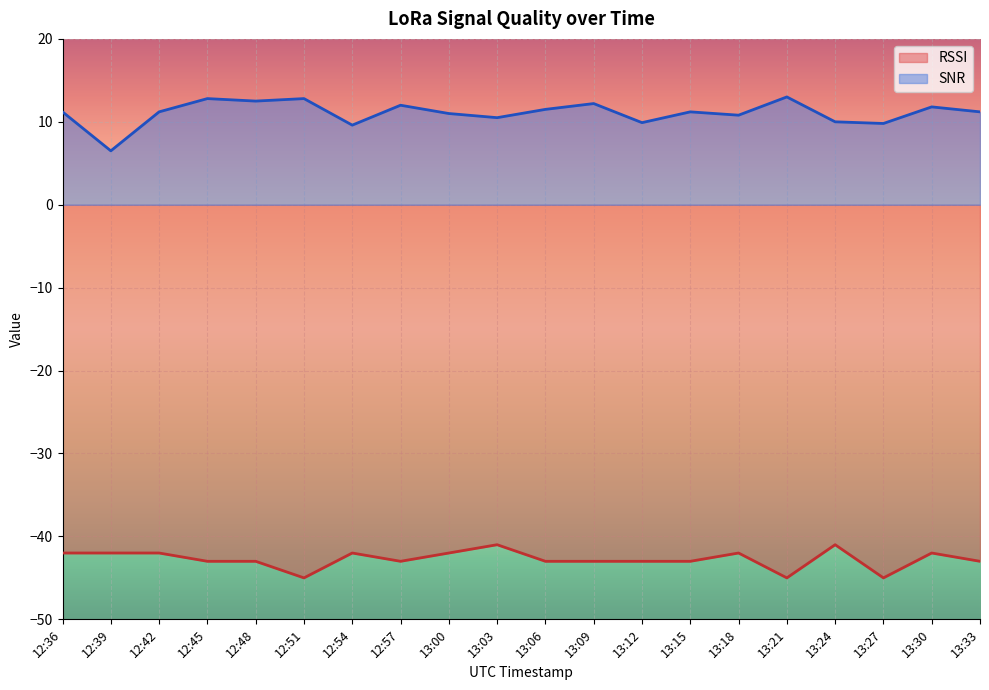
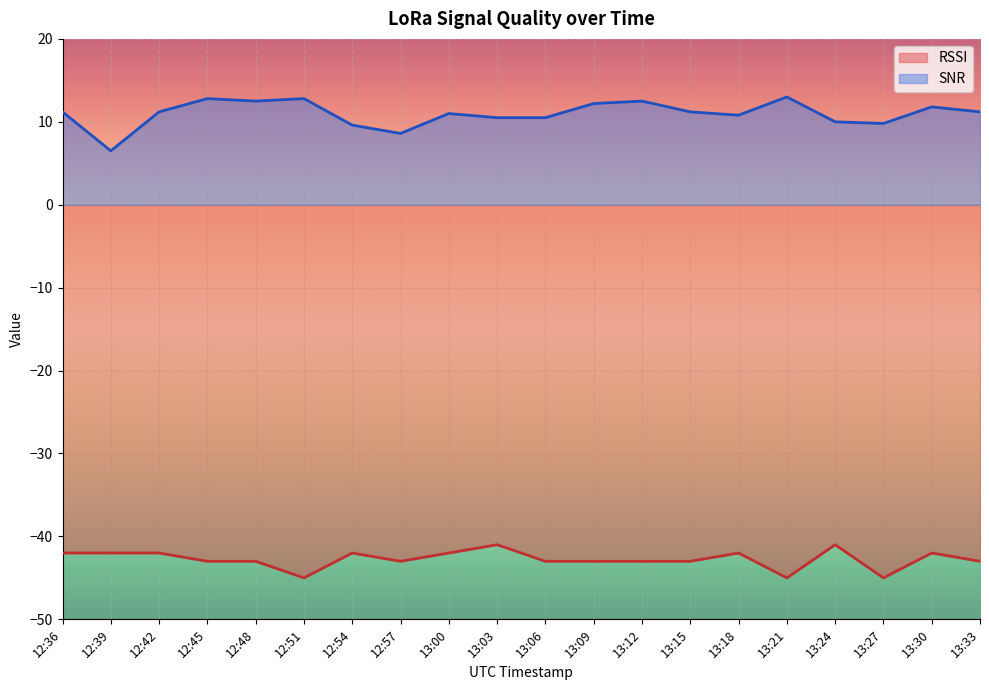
SNR, 12:57: 12 -> 9
SNR, 13:06: 12 -> 11
SNR, 13:12: 10 -> 13
